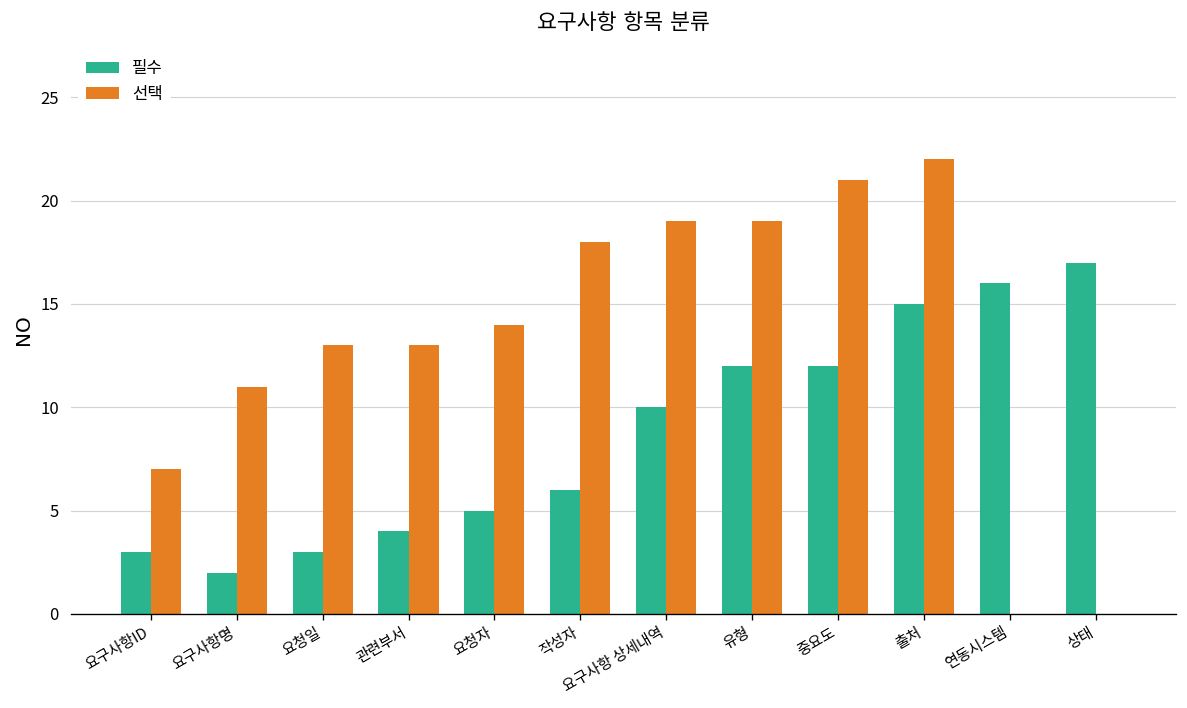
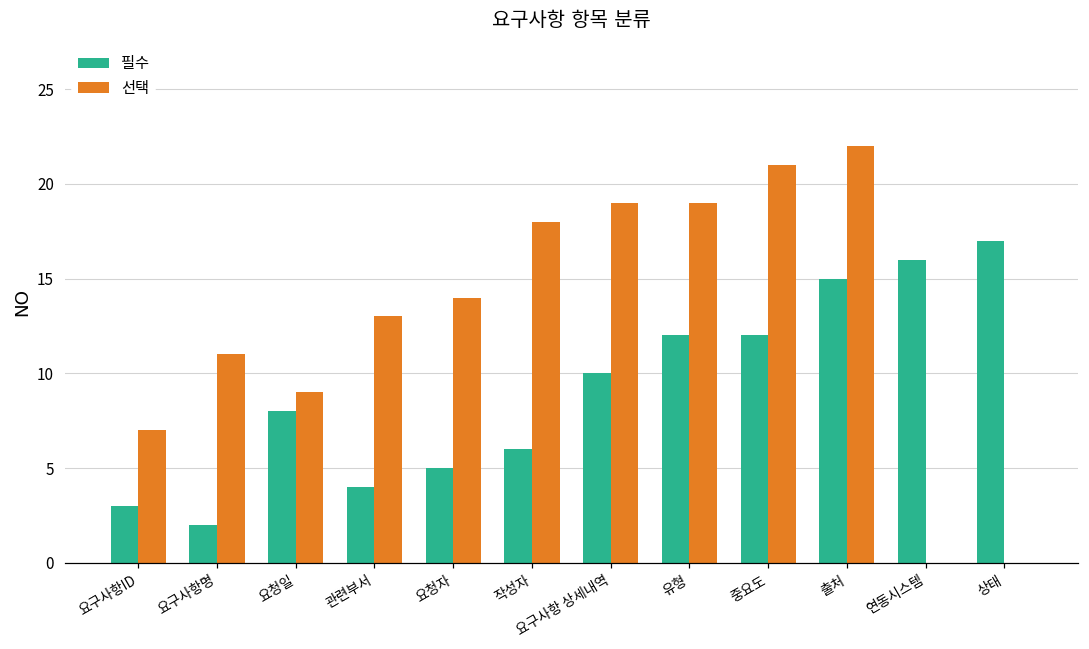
필수, 요청일: 3 -> 8
선택, 요청일: 13 -> 9
